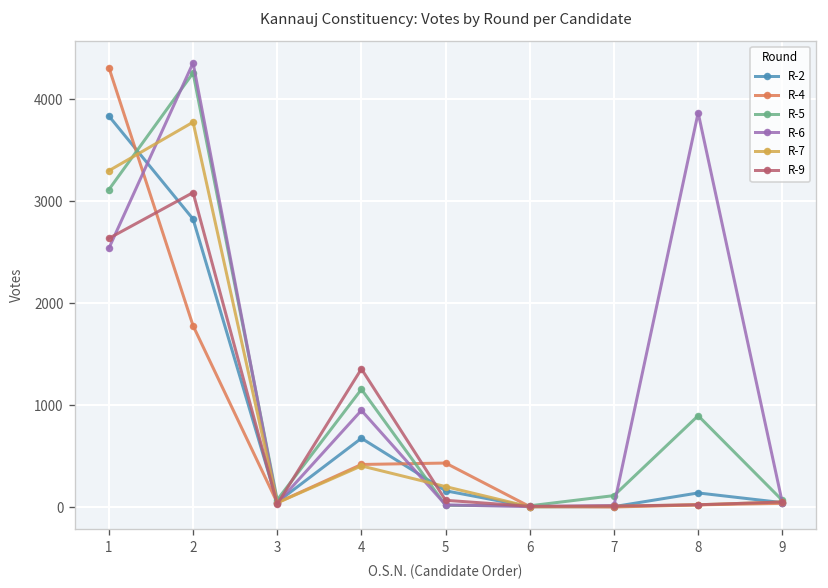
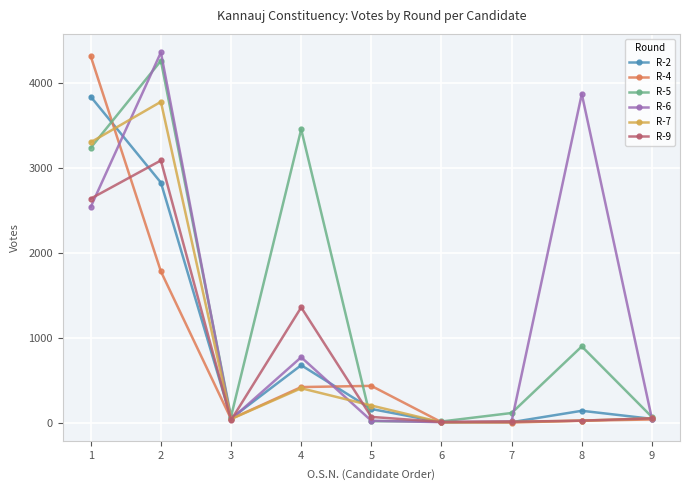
R-5, 1: 3100 -> 3200
R-5, 4: 1200 -> 3500
R-6, 4: 1000 -> 800
